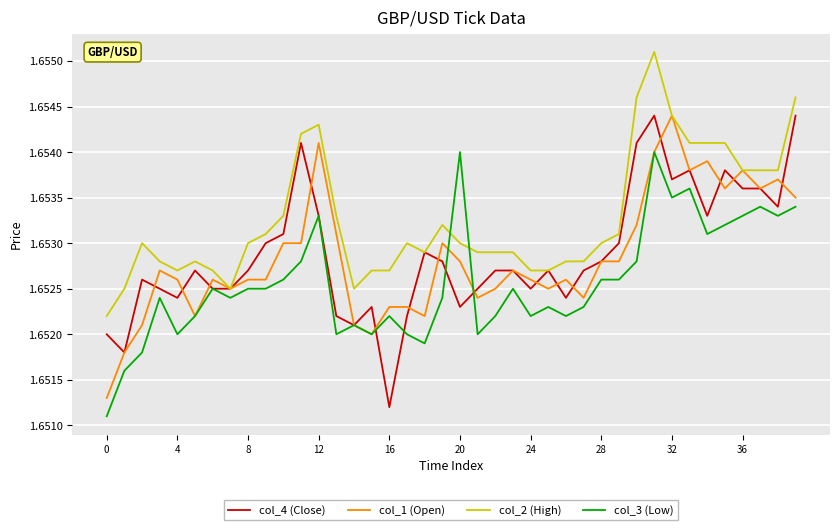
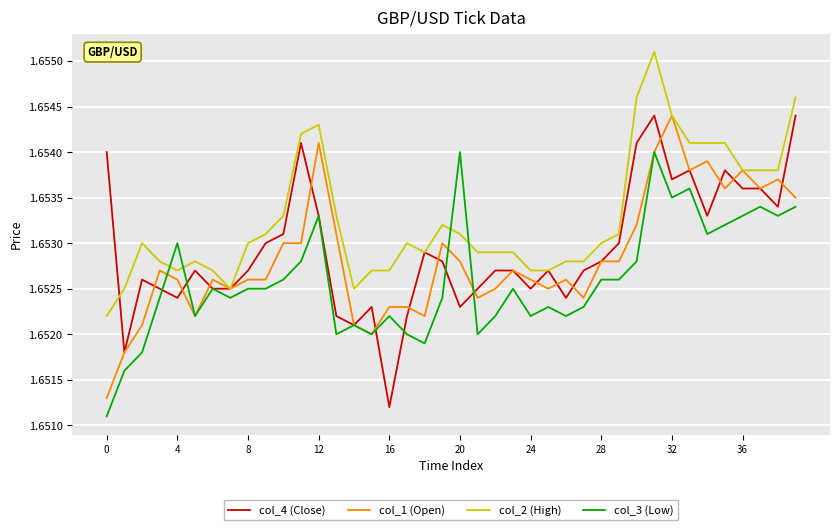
col_4 (Close), 0: 1.652 -> 1.654
col_3 (Low), 4: 1.652 -> 1.653
col_2 (High), 20: 1.6530 -> 1.6531
